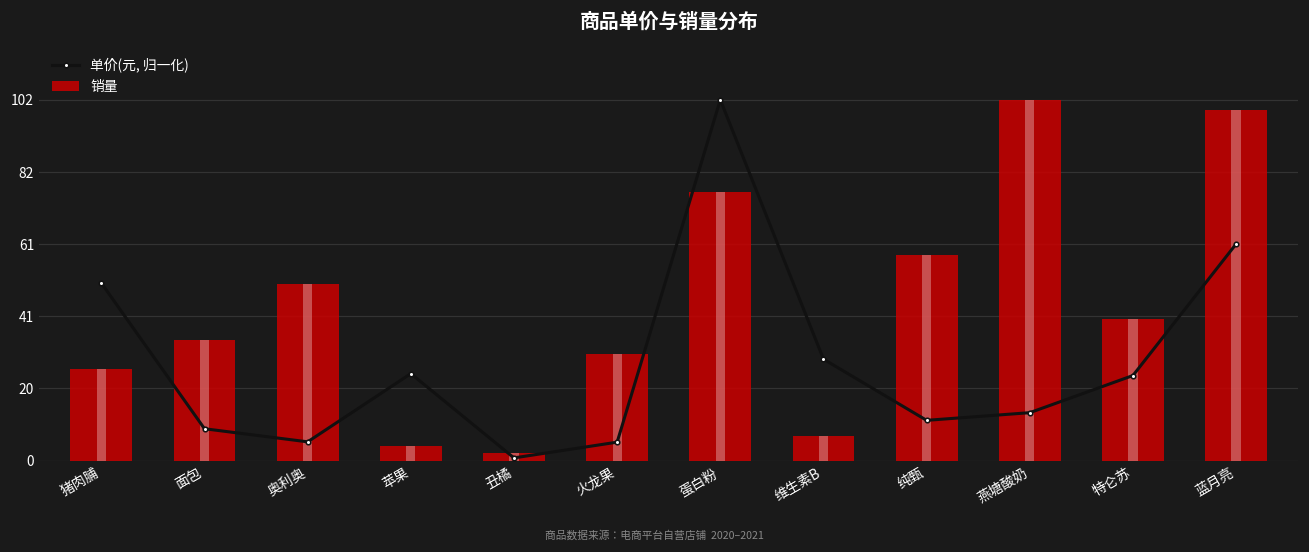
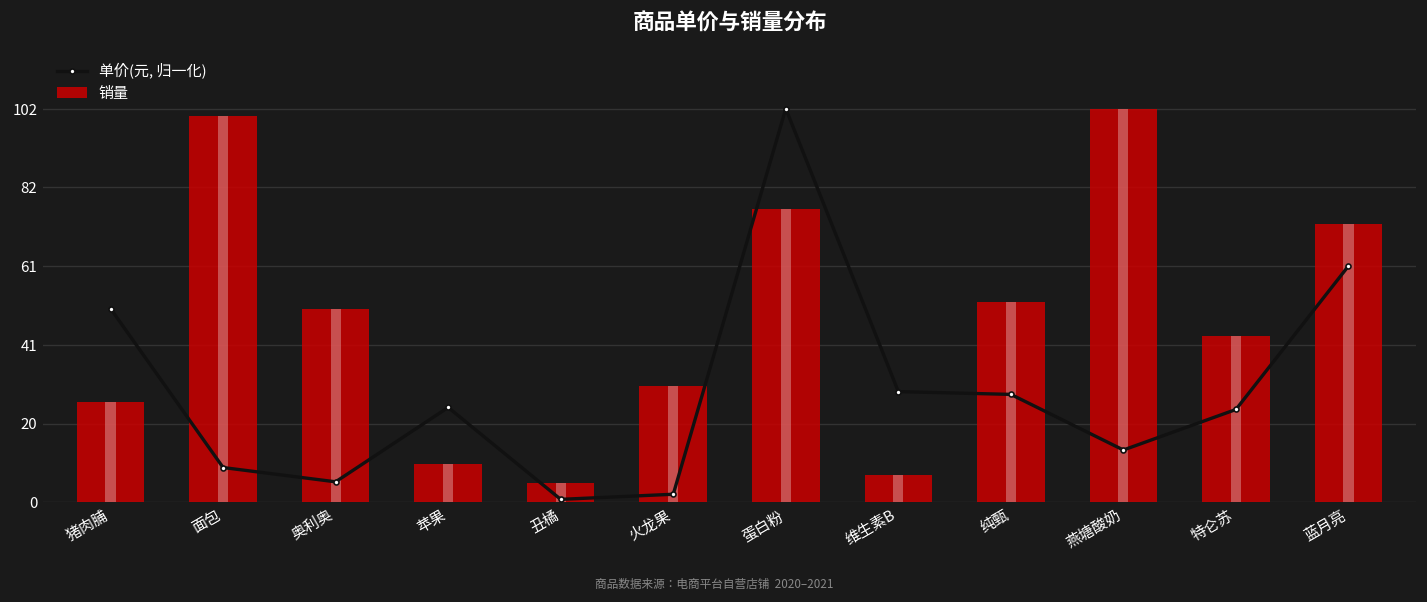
销量, 面包: 34 -> 100
销量, 苹果: 4 -> 10
销量, 丑橘: 2 -> 5
单价(元, 归一化), 火龙果: 5 -> 2
单价(元, 归一化), 纯甄: 11 -> 28
销量, 纯甄: 58 -> 52
销量, 特仑苏: 40 -> 43
销量, 蓝月亮: 99 -> 72
